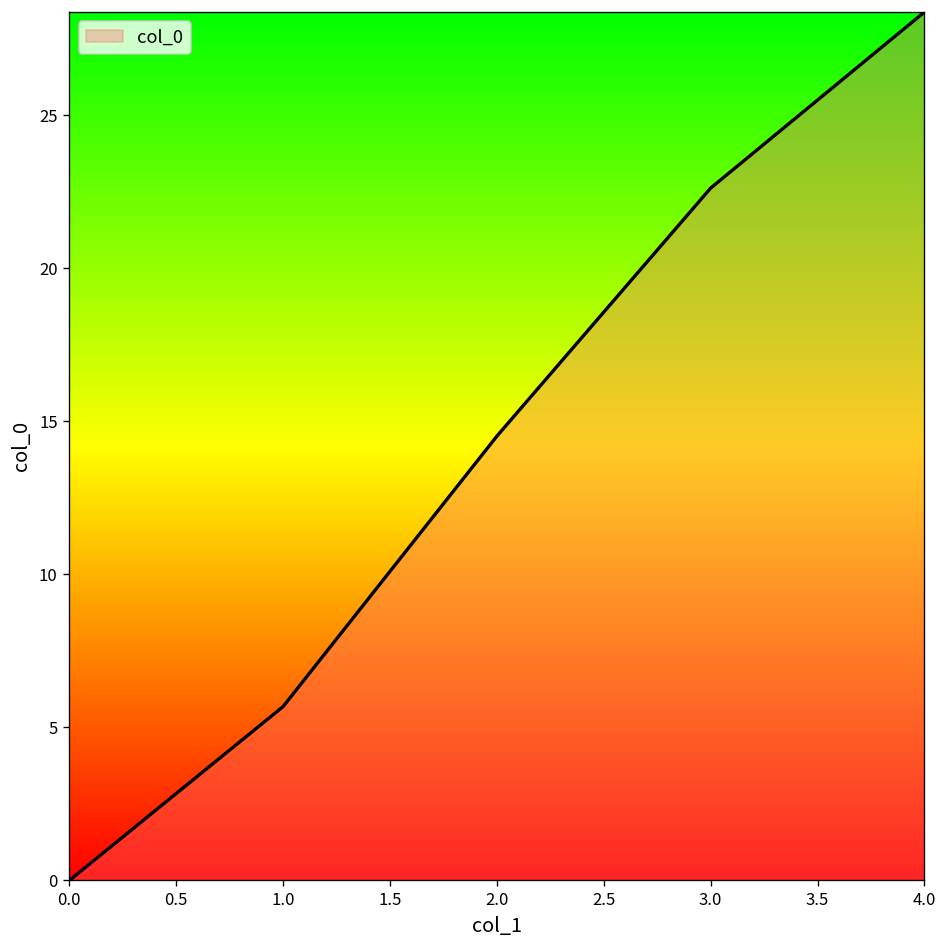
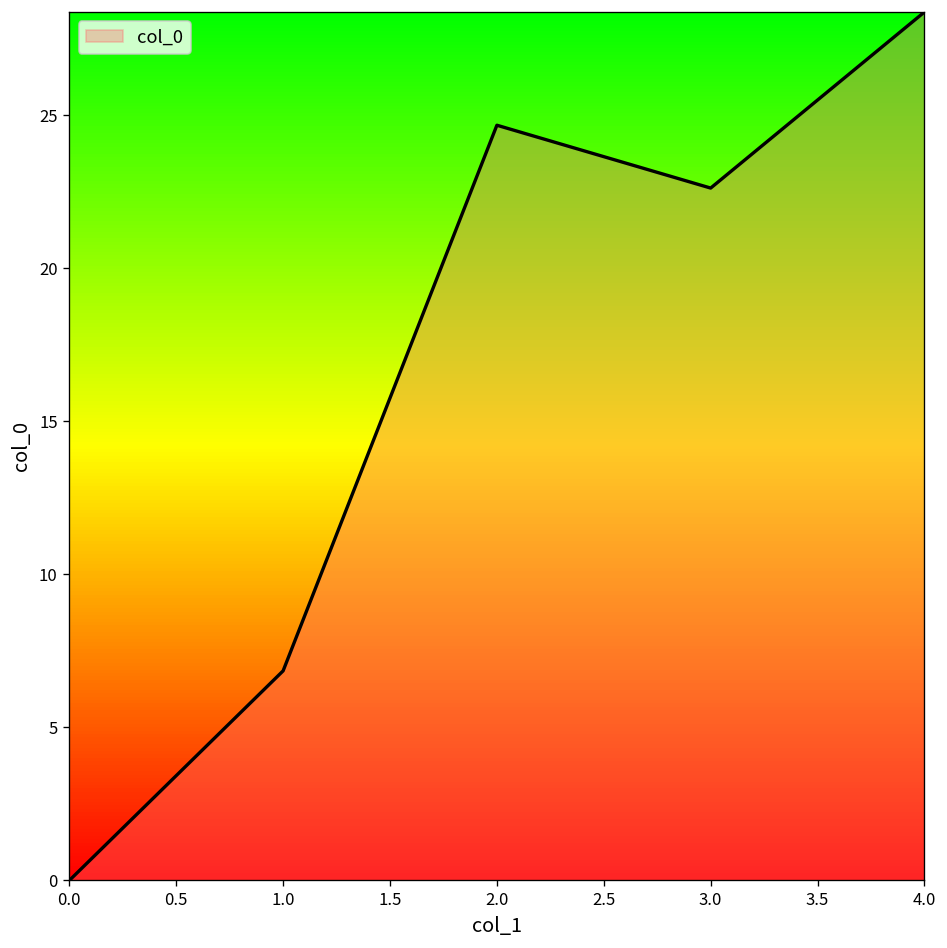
1.0: 5.7 -> 6.8
2.0: 14.5 -> 24.7
